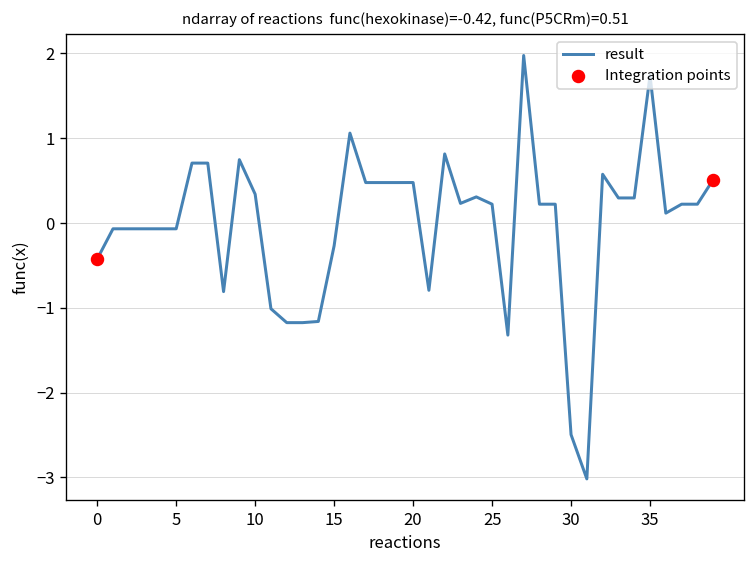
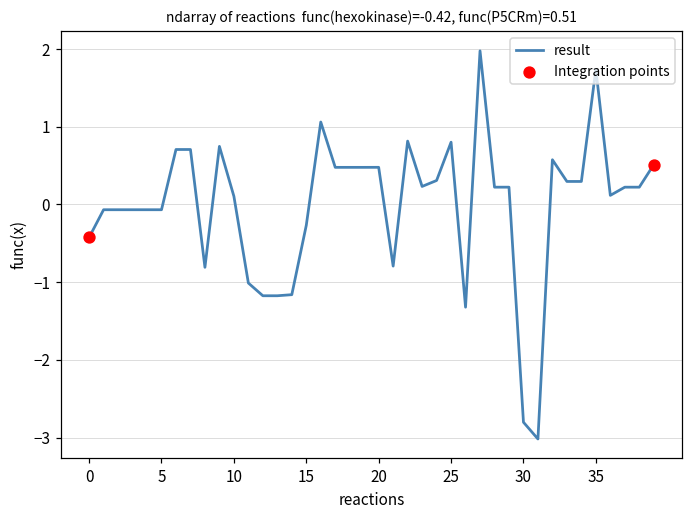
result, 10: 0.3 -> 0.1
result, 25: 0.2 -> 0.8
result, 30: -2.5 -> -2.8
